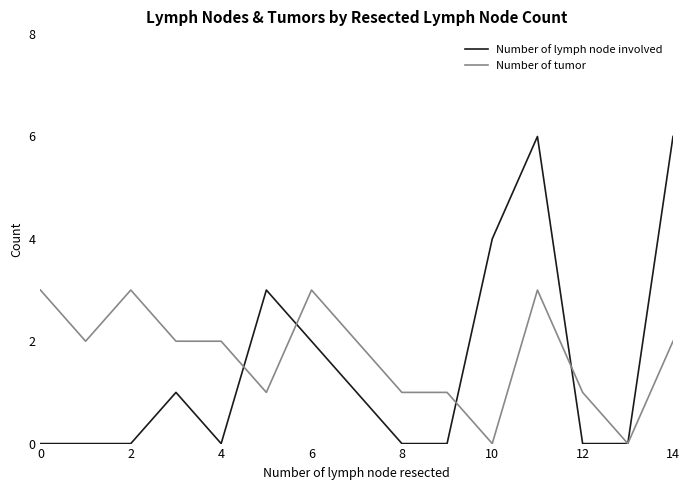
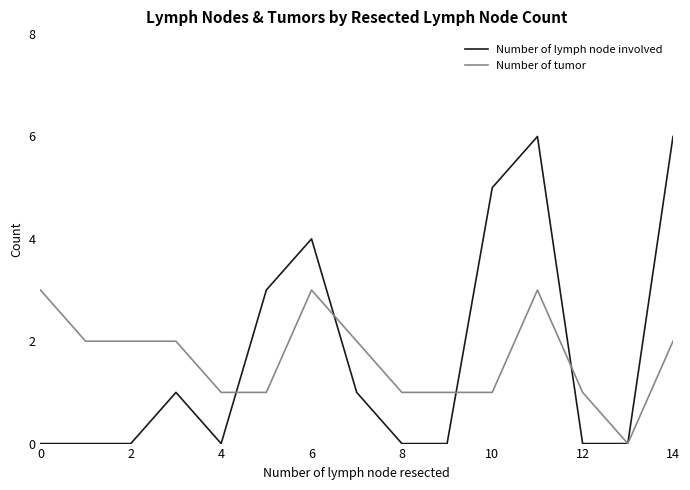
Number of tumor, 2: 3 -> 2
Number of tumor, 4: 2 -> 1
Number of lymph node involved, 6: 2 -> 4
Number of lymph node involved, 10: 4 -> 5
Number of tumor, 10: 0 -> 1
